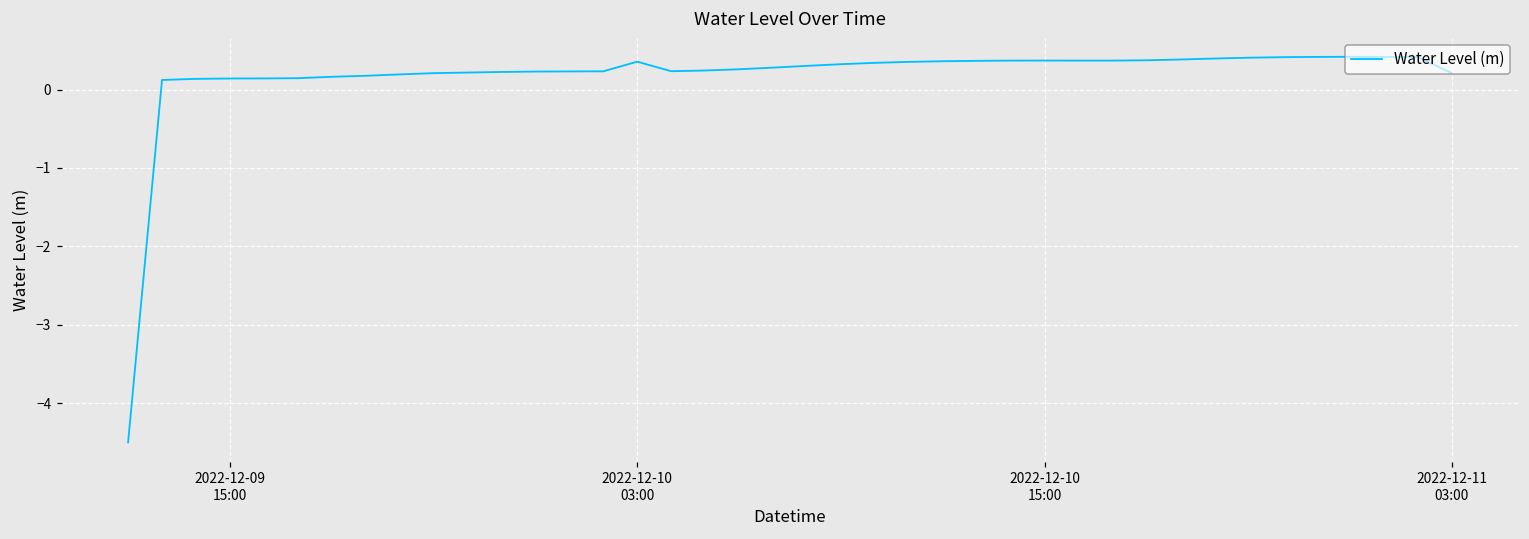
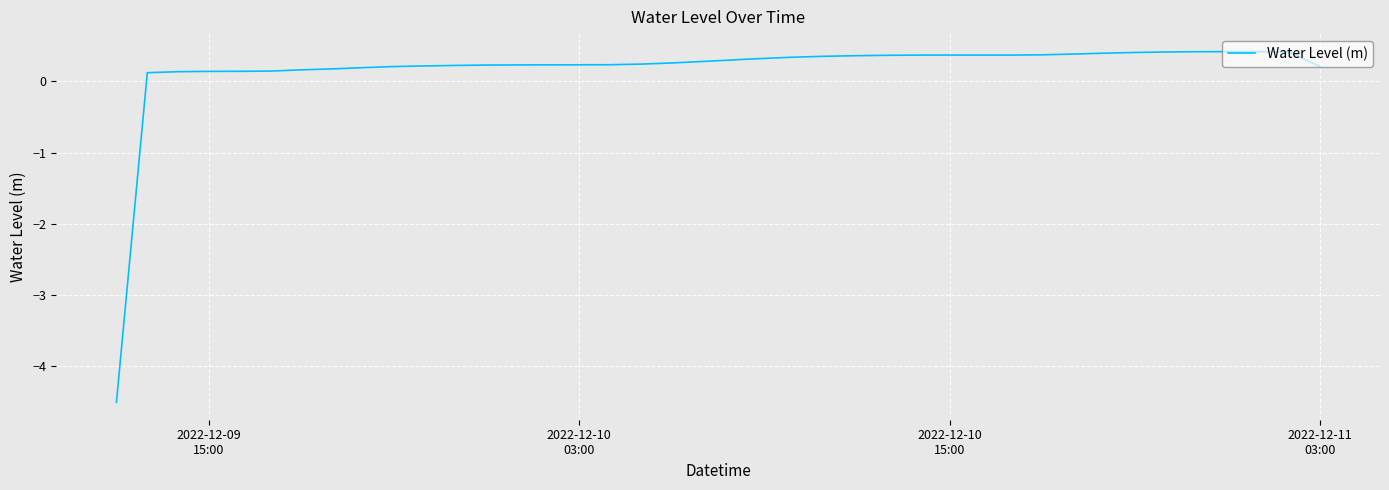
2022-12-10 03:00: 0.4 -> 0.2
